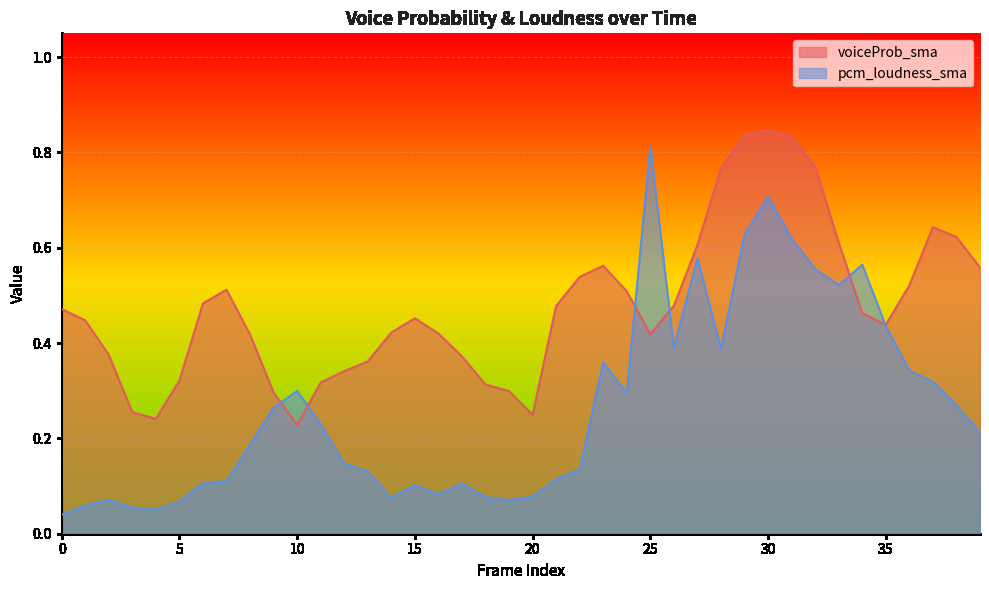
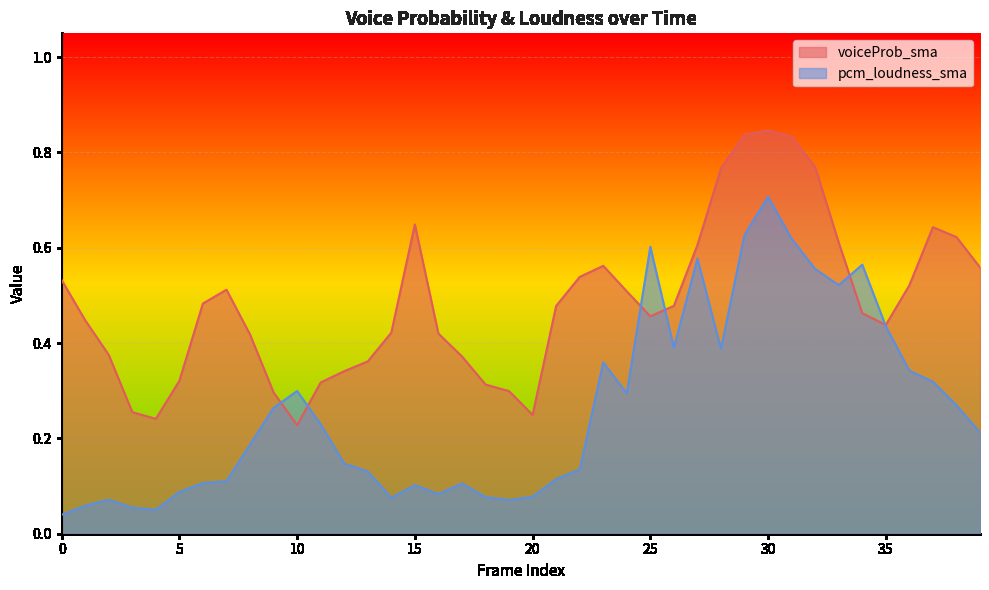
voiceProb_sma, 0: 0.47 -> 0.53
pcm_loudness_sma, 5: 0.07 -> 0.09
voiceProb_sma, 15: 0.45 -> 0.65
voiceProb_sma, 25: 0.42 -> 0.46
pcm_loudness_sma, 25: 0.81 -> 0.60
